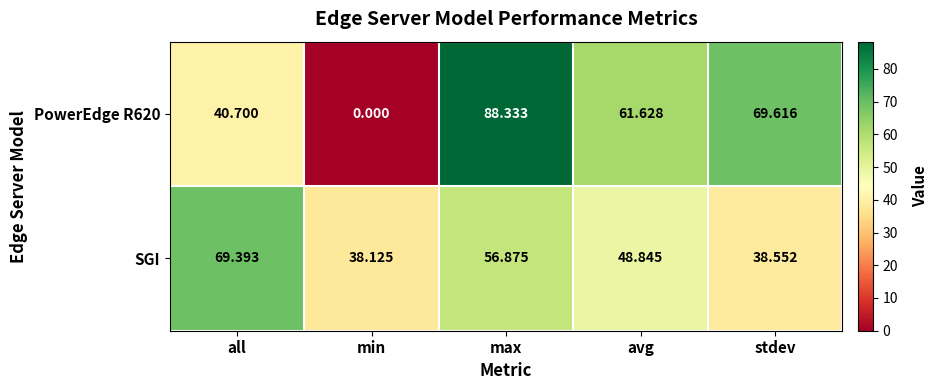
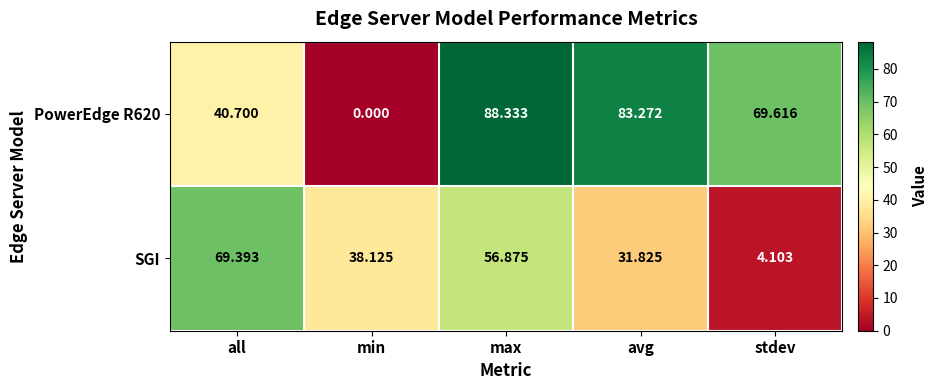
PowerEdge R620, avg: 61.628 -> 83.272
SGI, avg: 48.845 -> 31.825
SGI, stdev: 38.552 -> 4.103
